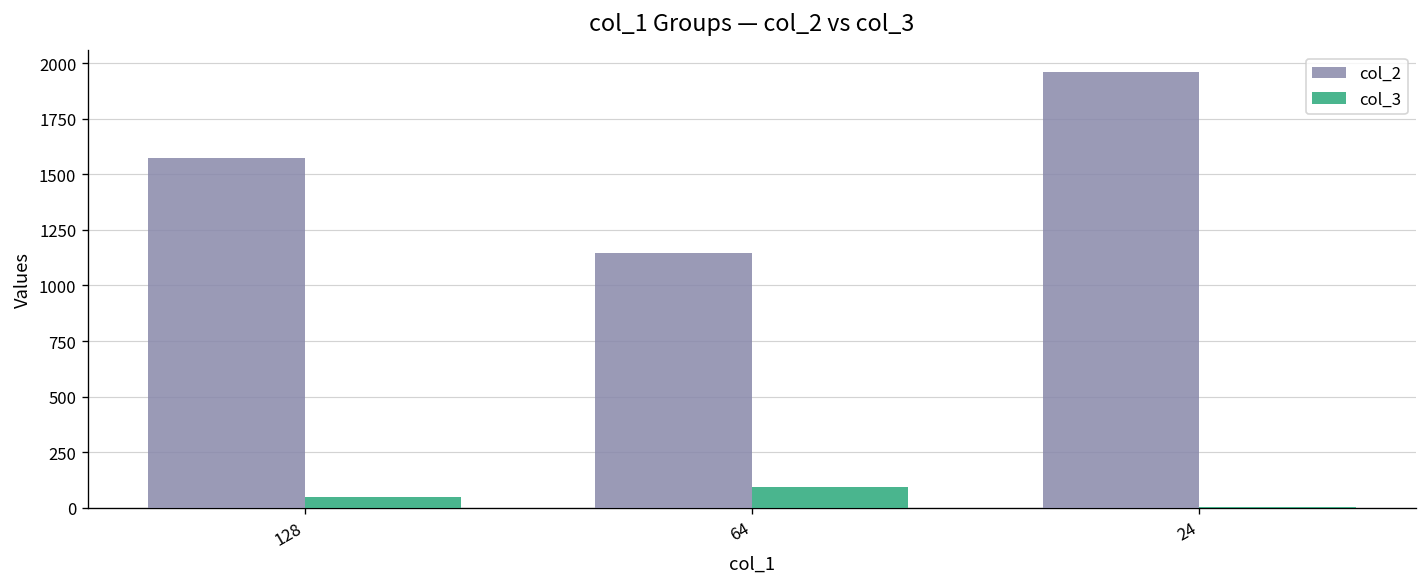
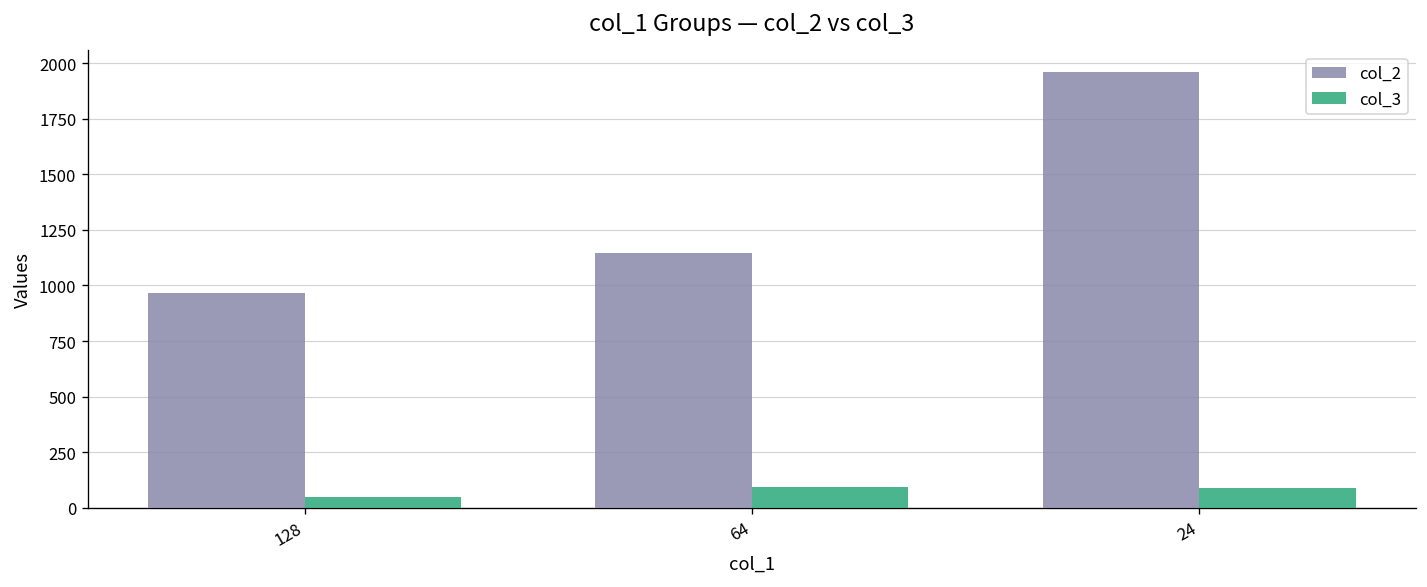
col_2, 128: 1570 -> 970
col_3, 24: 0 -> 90
